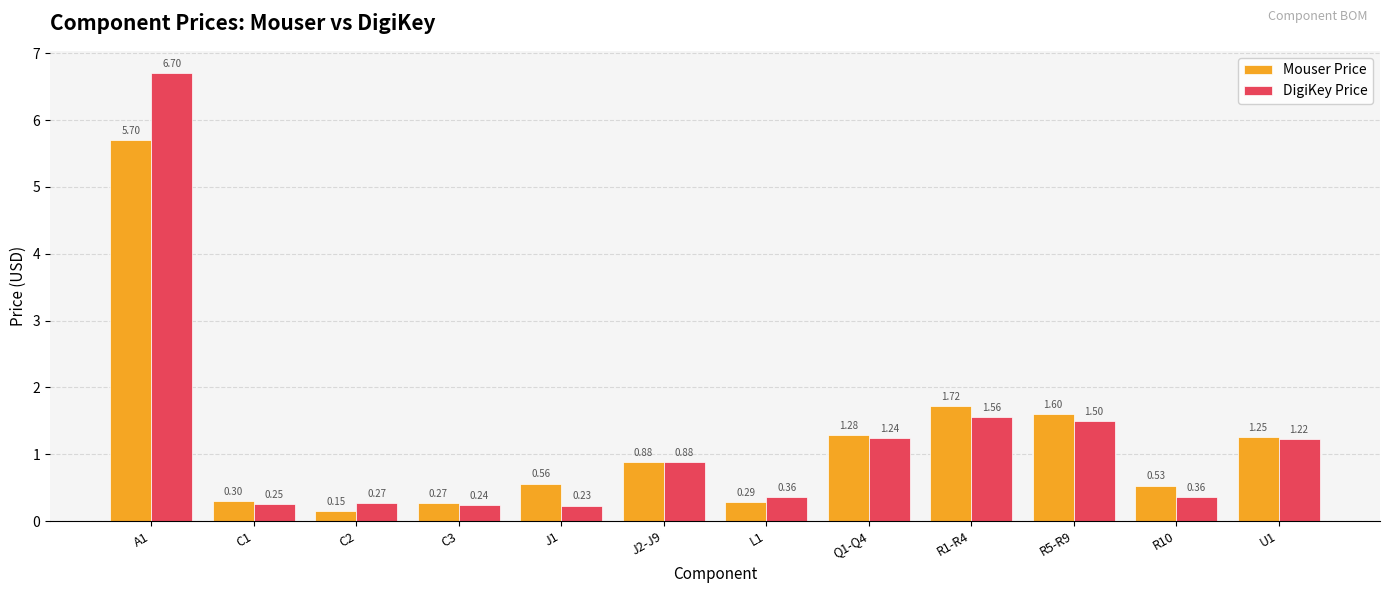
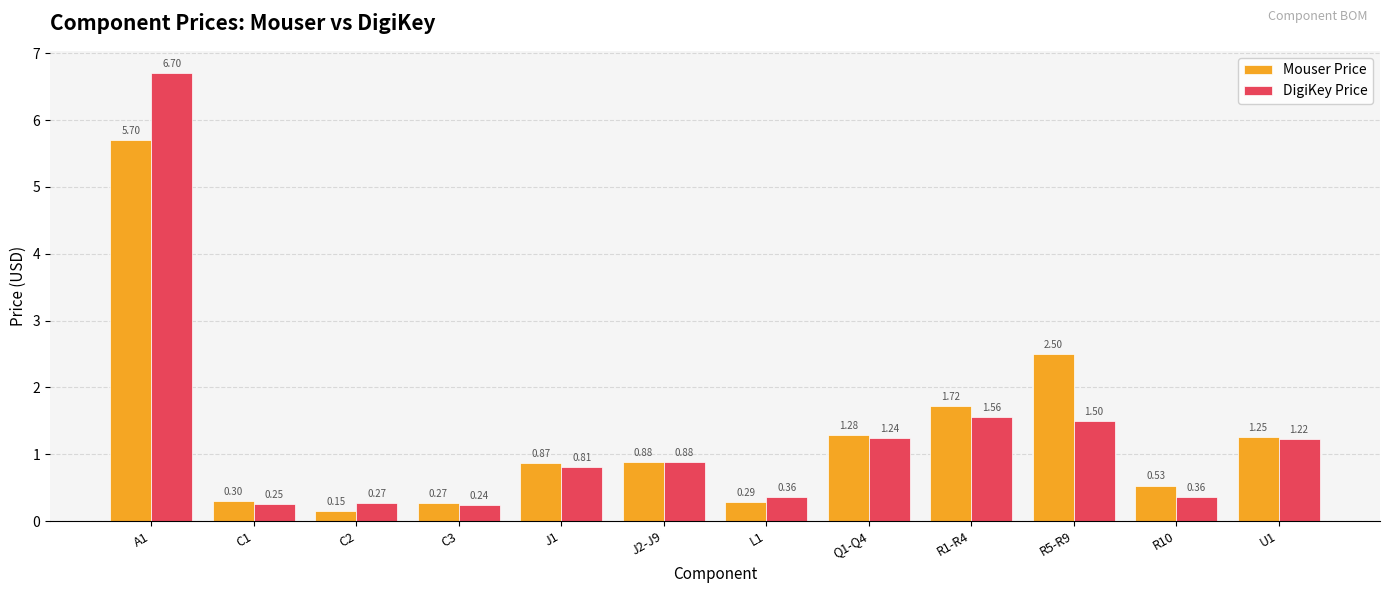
Mouser Price, J1: 0.56 -> 0.87
DigiKey Price, J1: 0.23 -> 0.81
Mouser Price, R5-R9: 1.60 -> 2.50
